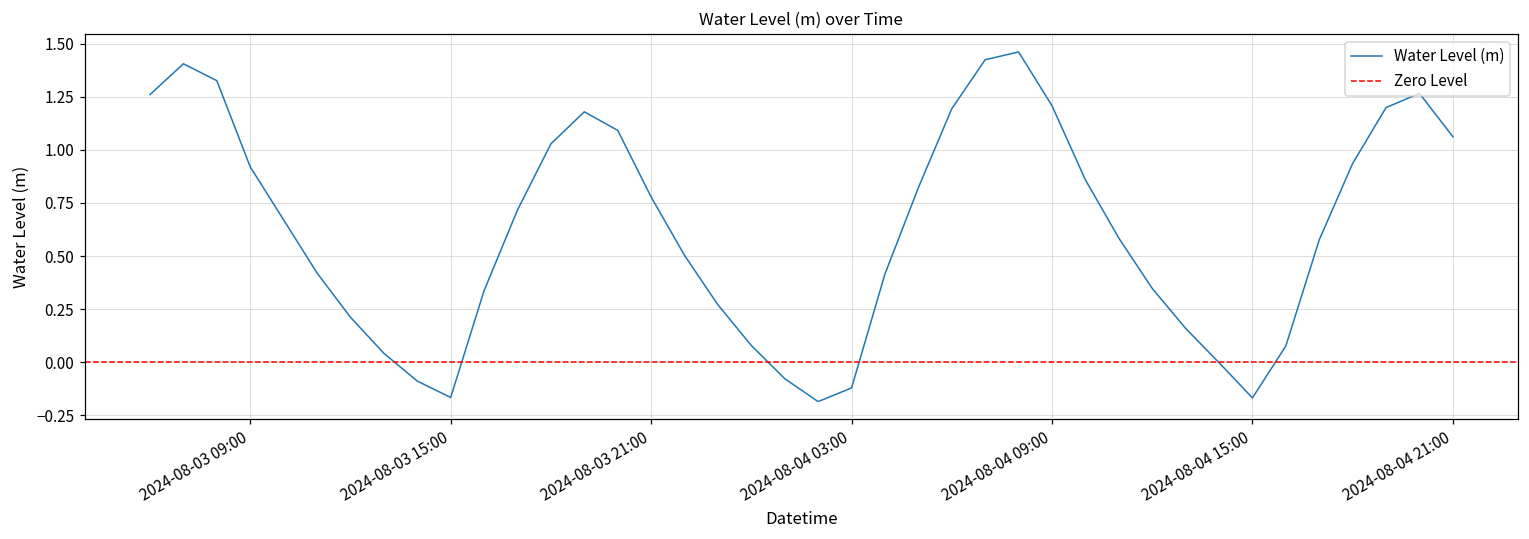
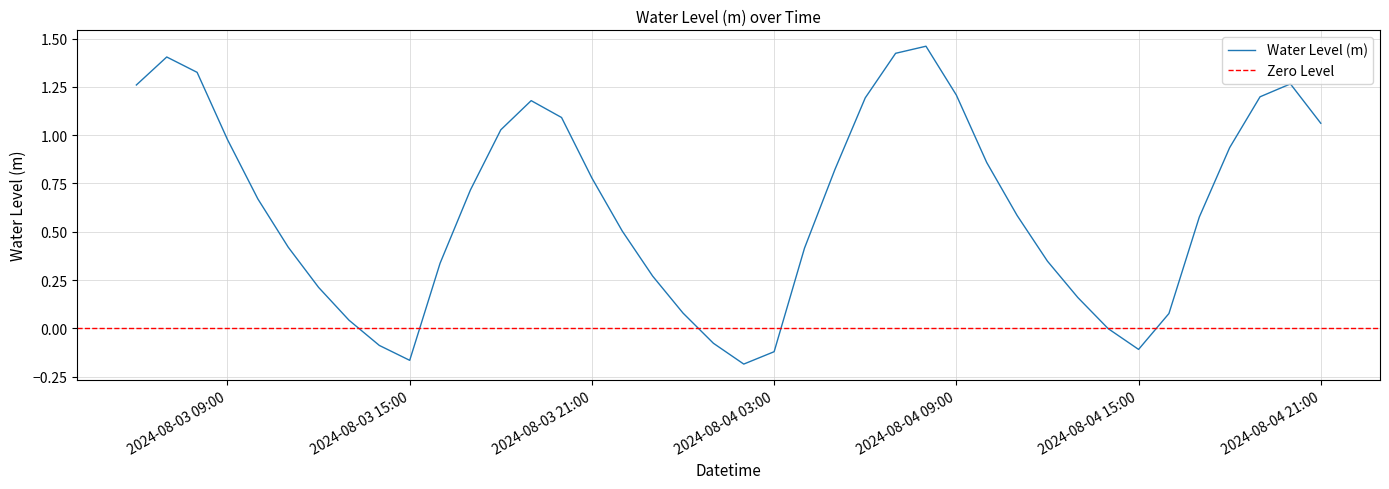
2024-08-03 09:00: 0.92 -> 0.98
2024-08-04 15:00: -0.17 -> -0.11
